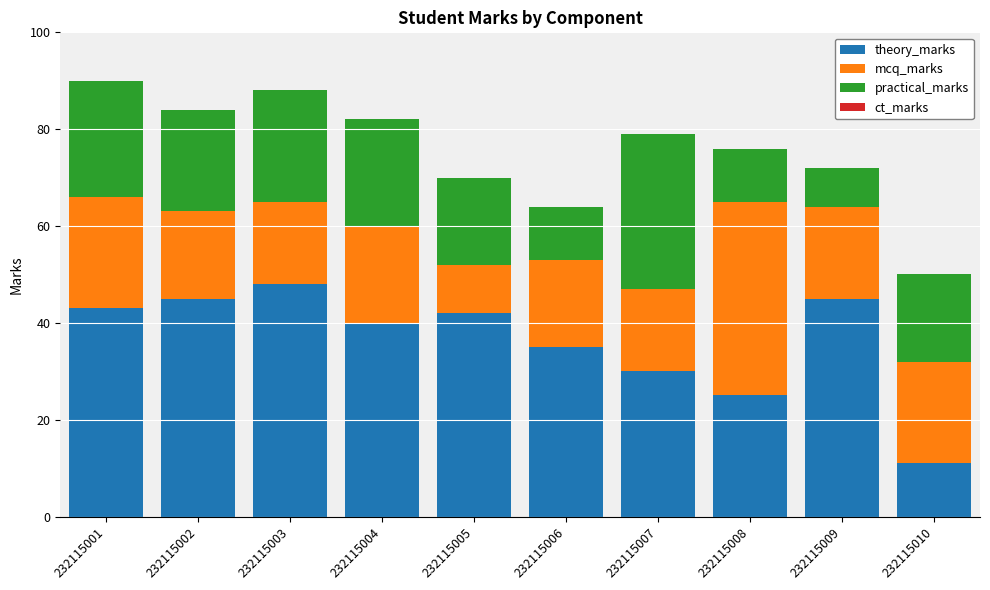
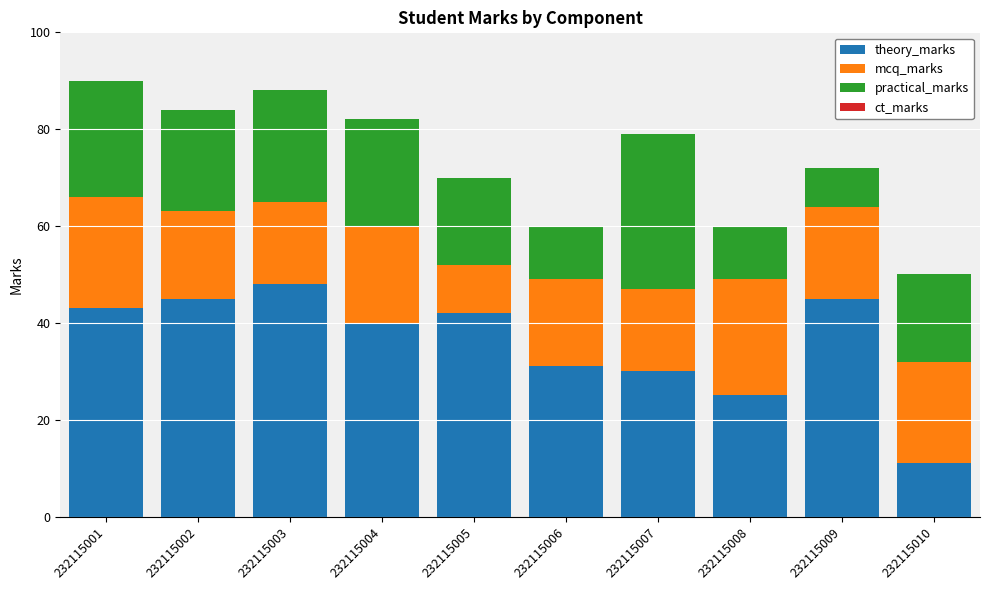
theory_marks, 232115006: 35 -> 31
mcq_marks, 232115008: 40 -> 24
